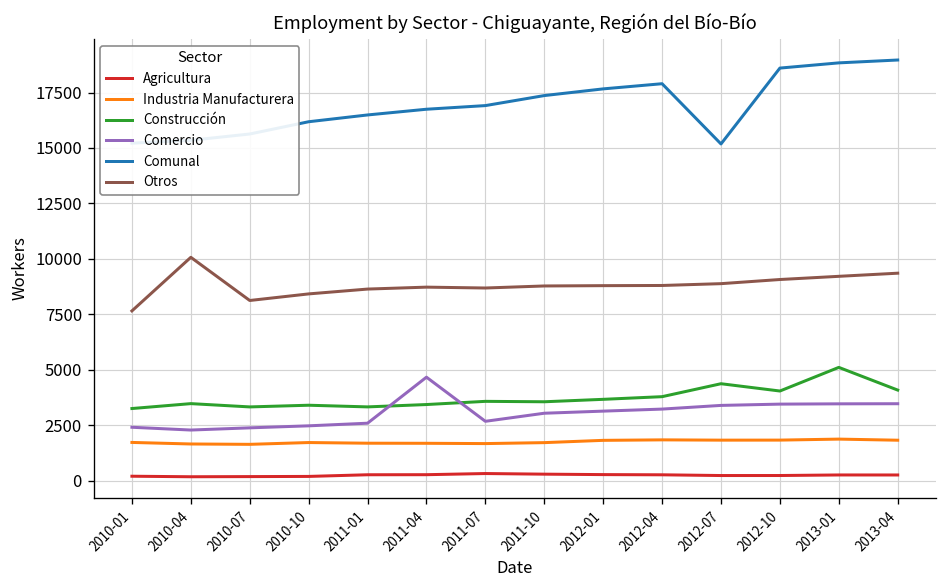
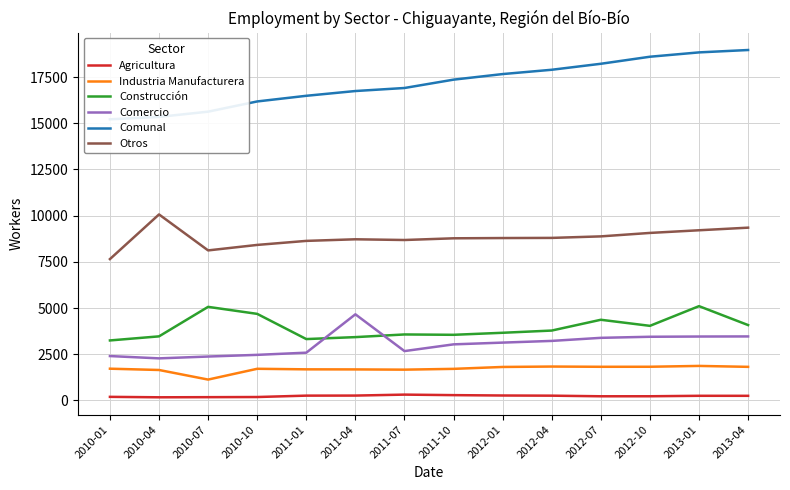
Industria Manufacturera, 2010-07: 1600 -> 1100
Construcción, 2010-07: 3300 -> 5100
Construcción, 2010-10: 3400 -> 4700
Comunal, 2012-07: 15200 -> 18200
